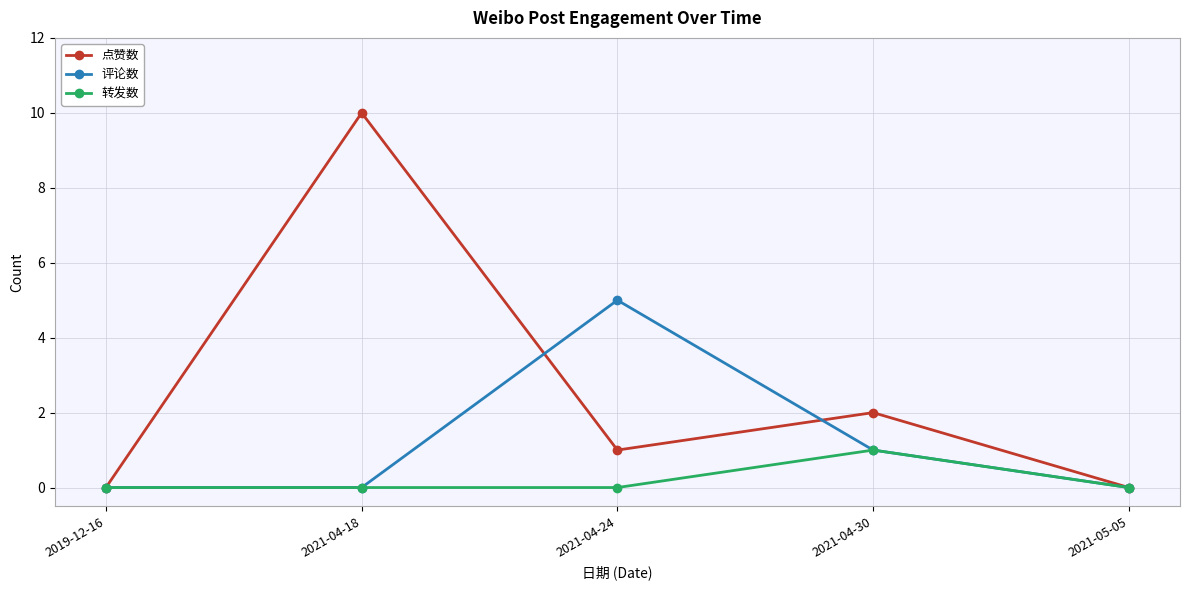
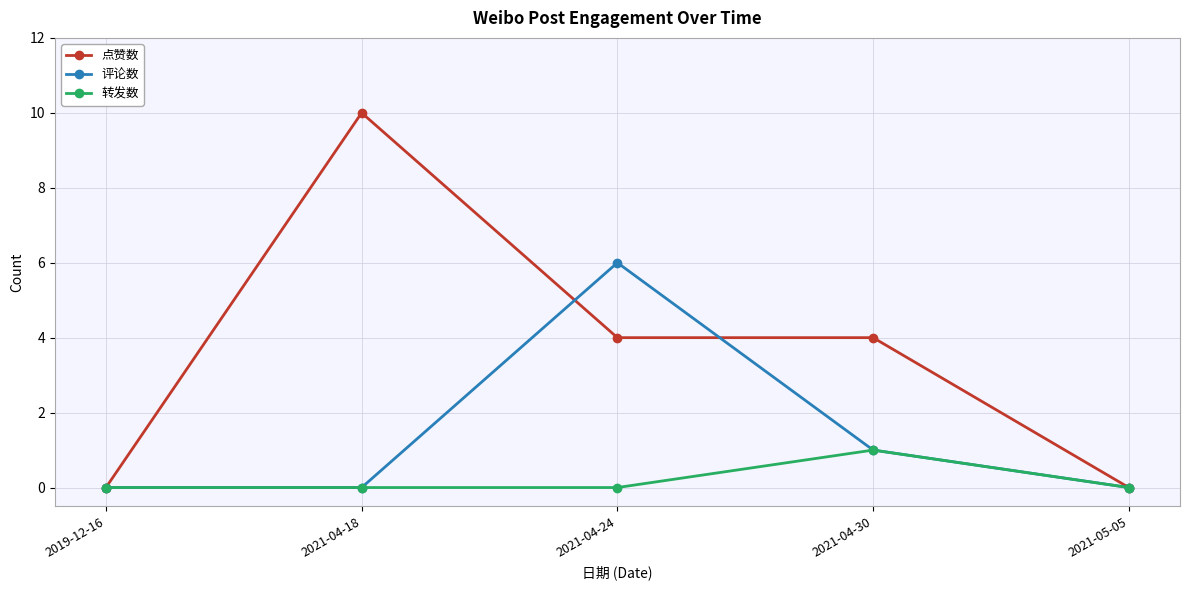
点赞数, 2021-04-24: 1 -> 4
评论数, 2021-04-24: 5 -> 6
点赞数, 2021-04-30: 2 -> 4
